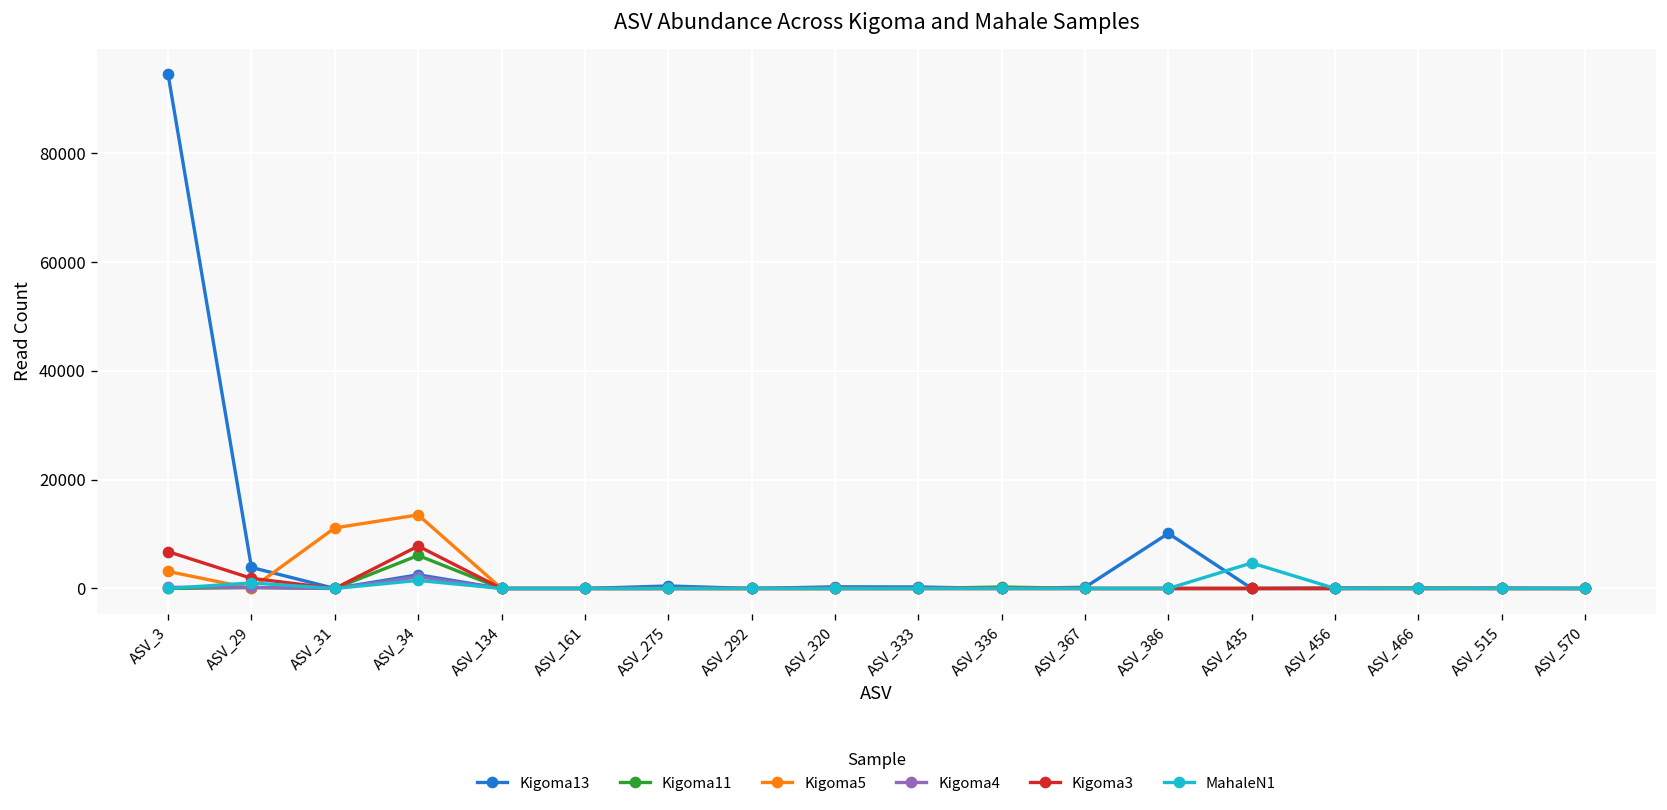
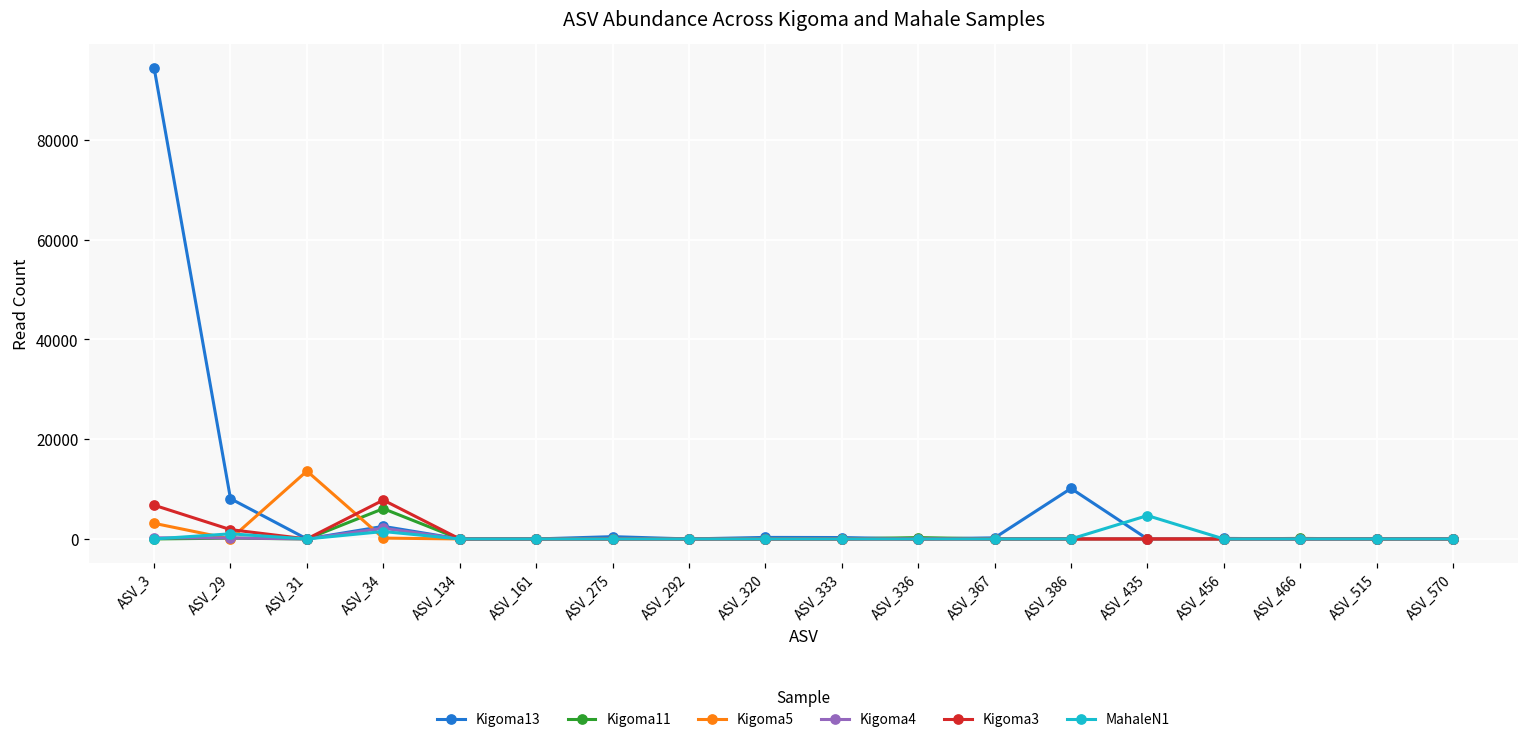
Kigoma13, ASV_29: 4000 -> 8000
Kigoma5, ASV_31: 11000 -> 14000
Kigoma5, ASV_34: 14000 -> 0
